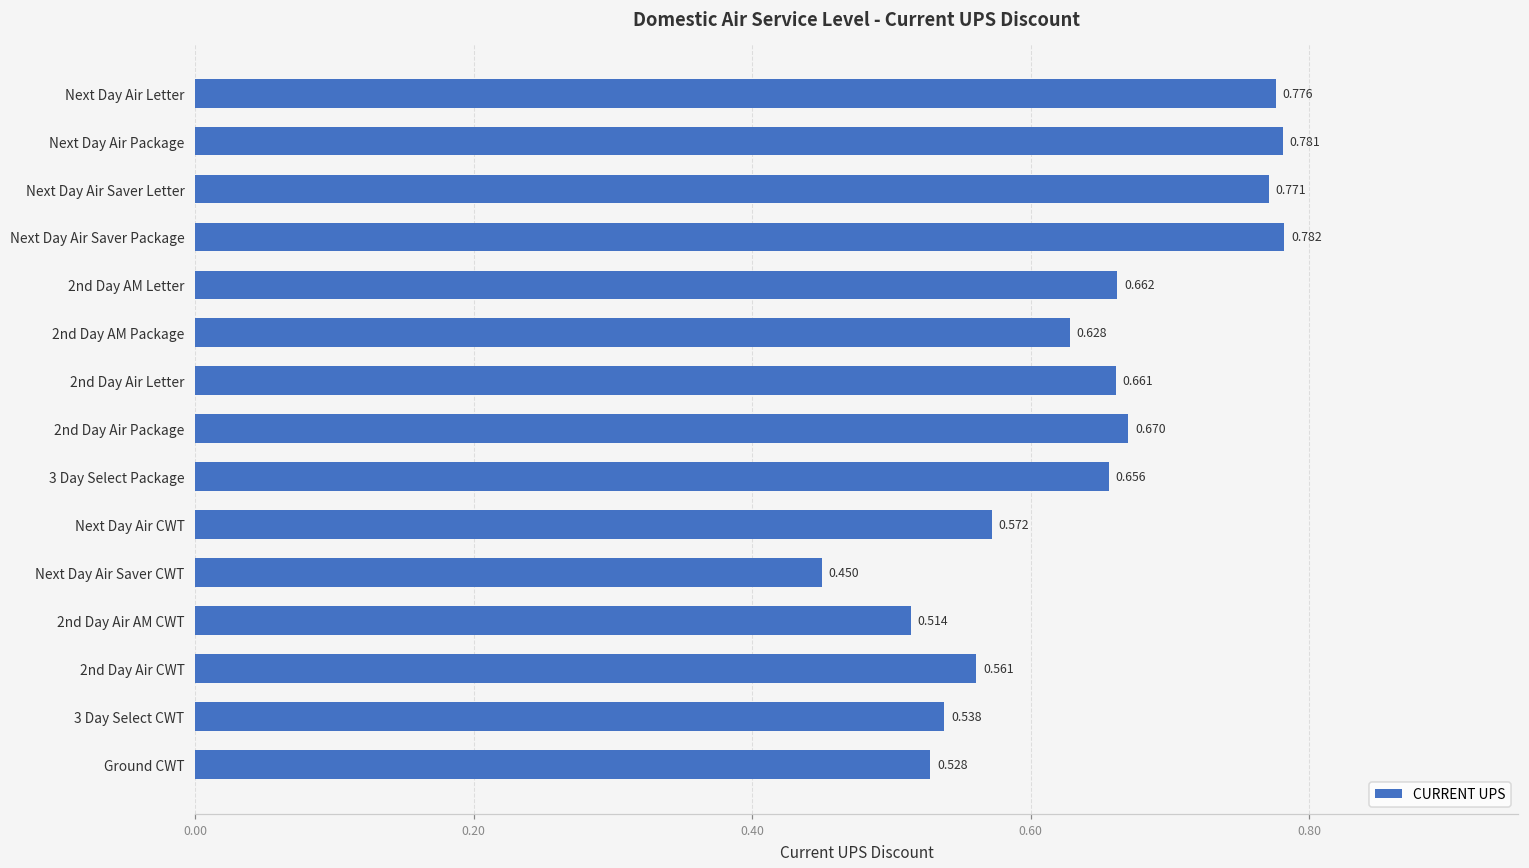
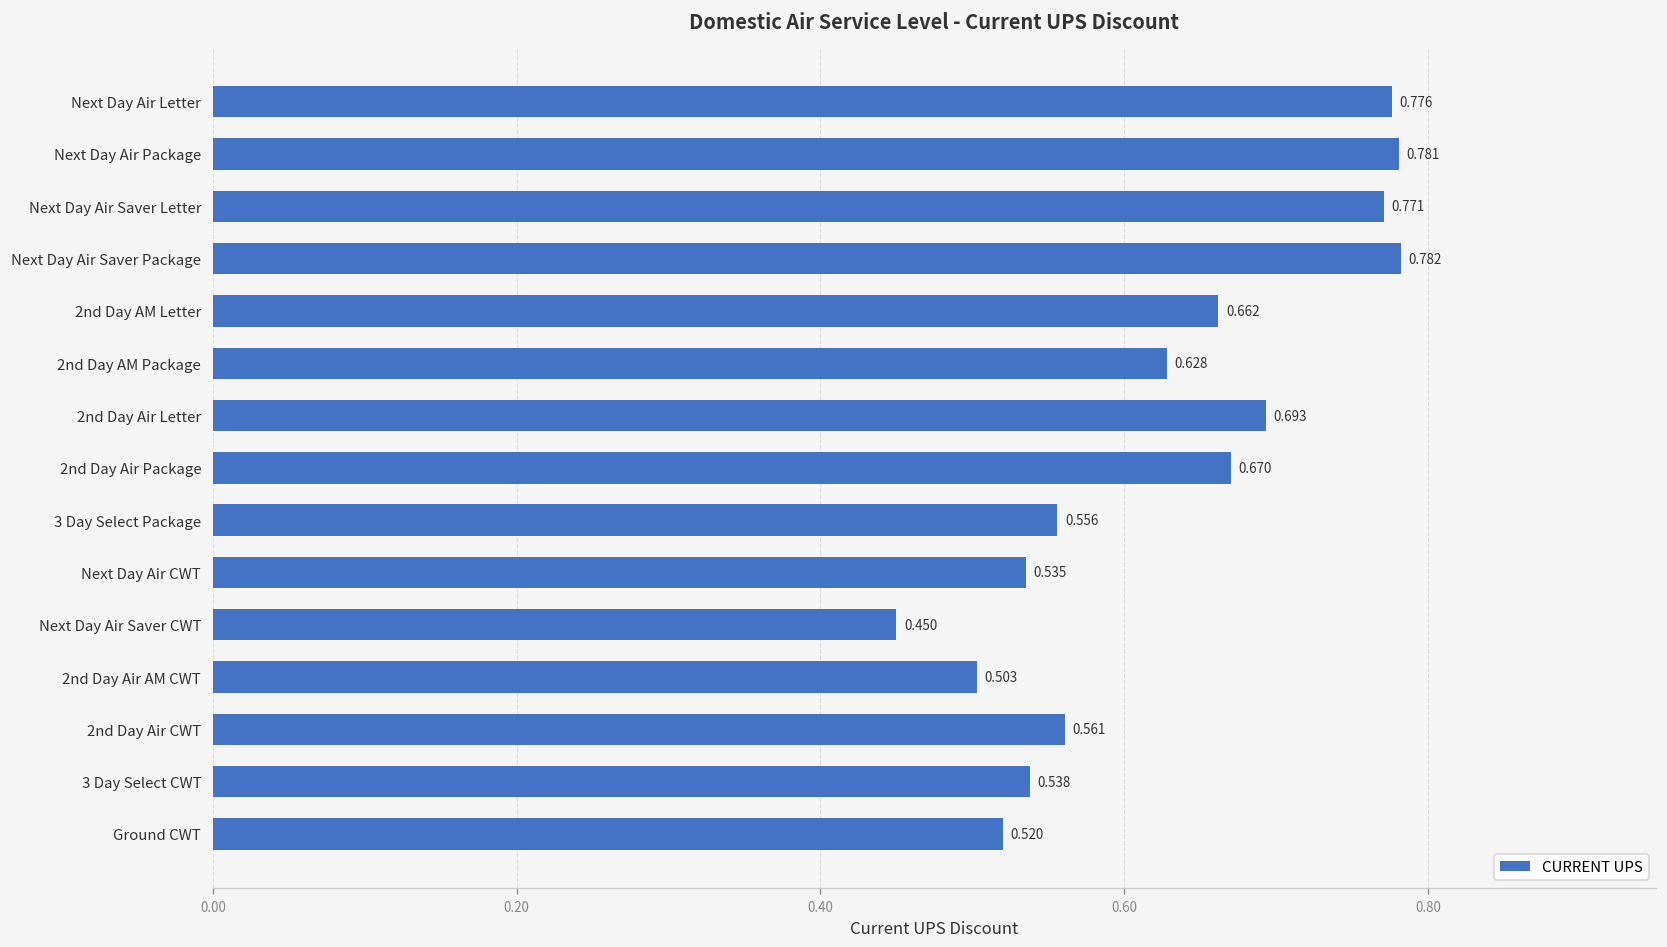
2nd Day Air Letter: 0.661 -> 0.693
3 Day Select Package: 0.656 -> 0.556
Next Day Air CWT: 0.572 -> 0.535
2nd Day Air AM CWT: 0.514 -> 0.503
Ground CWT: 0.528 -> 0.520
